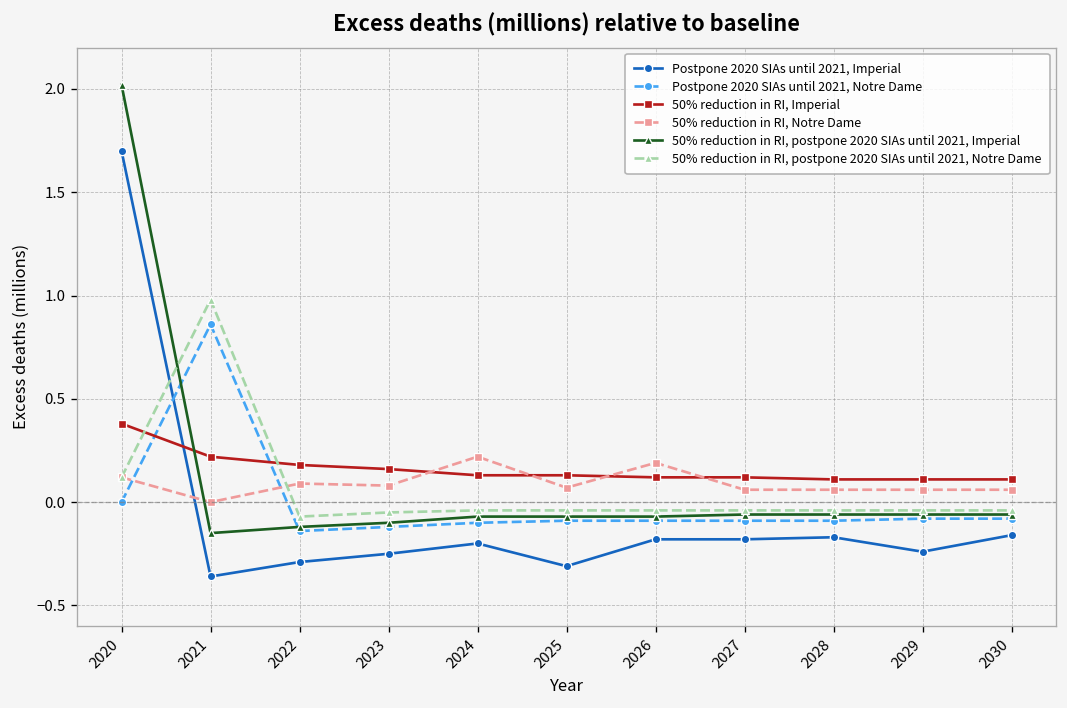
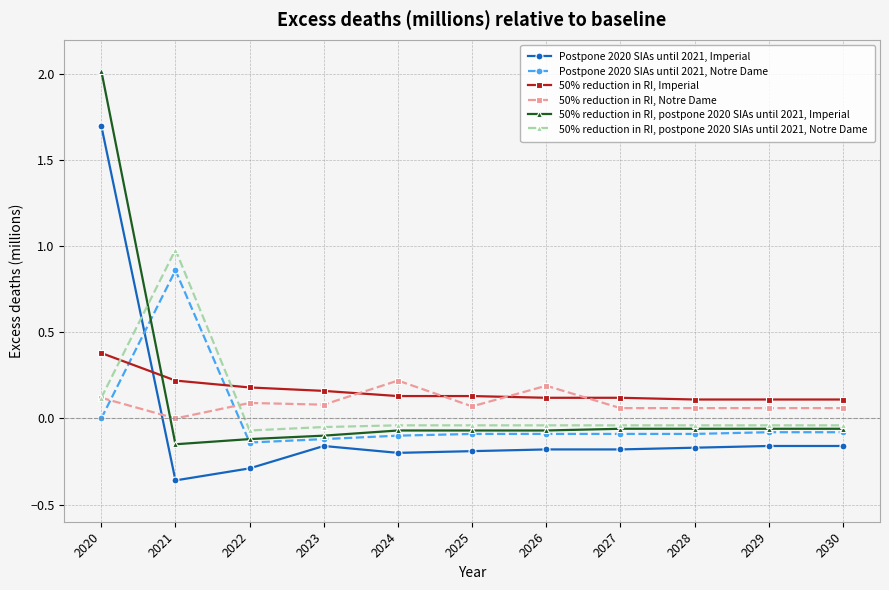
Postpone 2020 SIAs until 2021, Imperial, 2023: -0.25 -> -0.16
Postpone 2020 SIAs until 2021, Imperial, 2025: -0.31 -> -0.19
Postpone 2020 SIAs until 2021, Imperial, 2029: -0.24 -> -0.16
